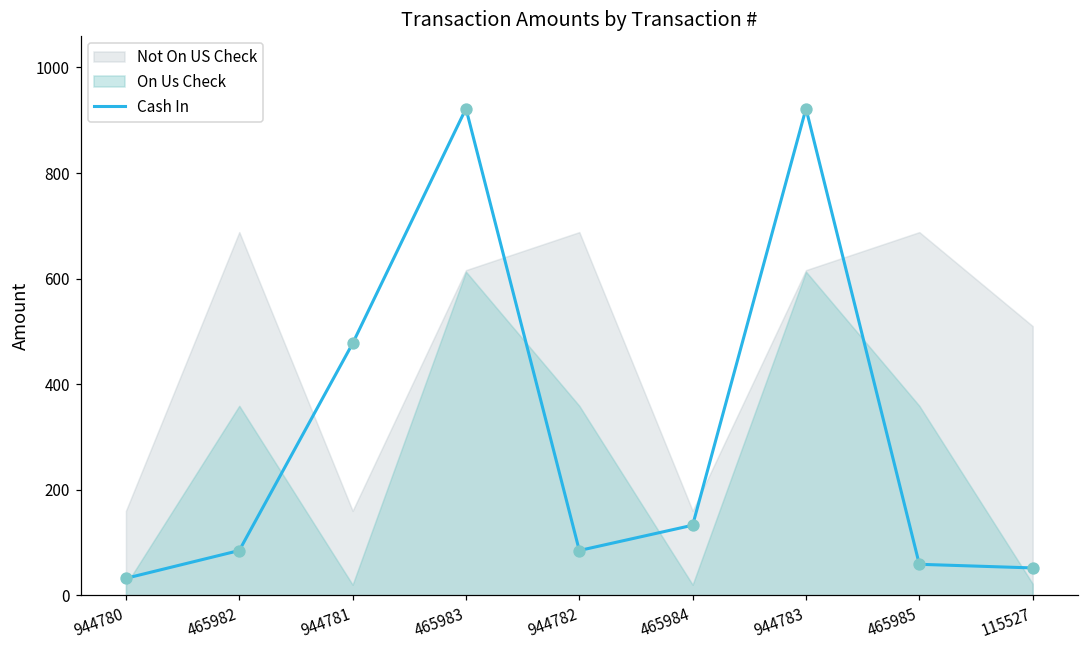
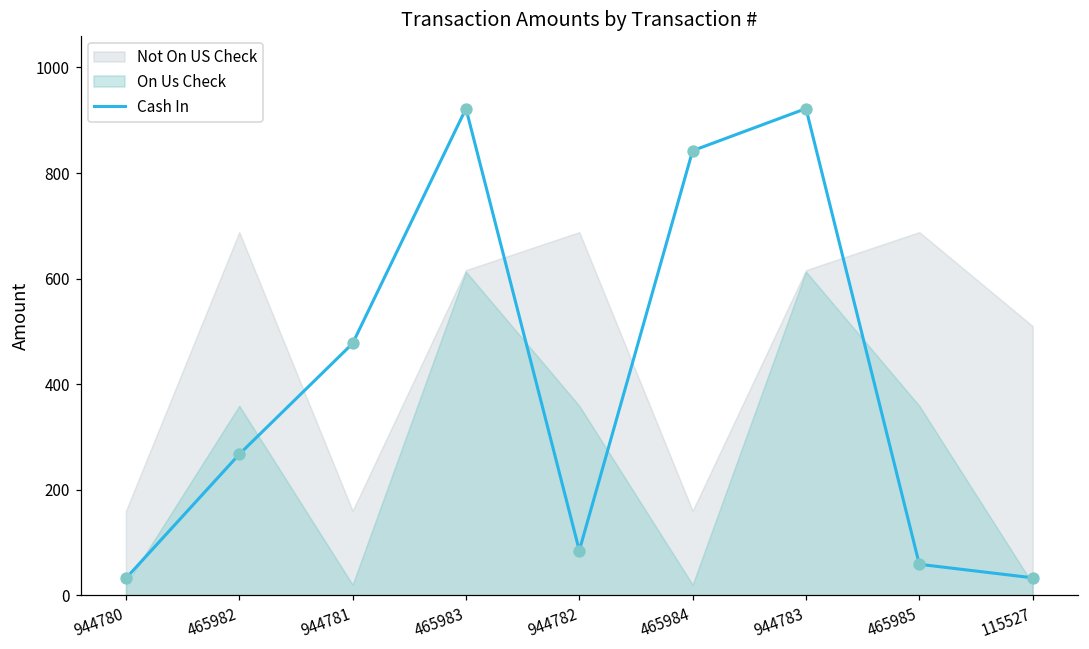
Cash In, 465982: 90 -> 270
Cash In, 465984: 130 -> 840
Cash In, 115527: 50 -> 30
